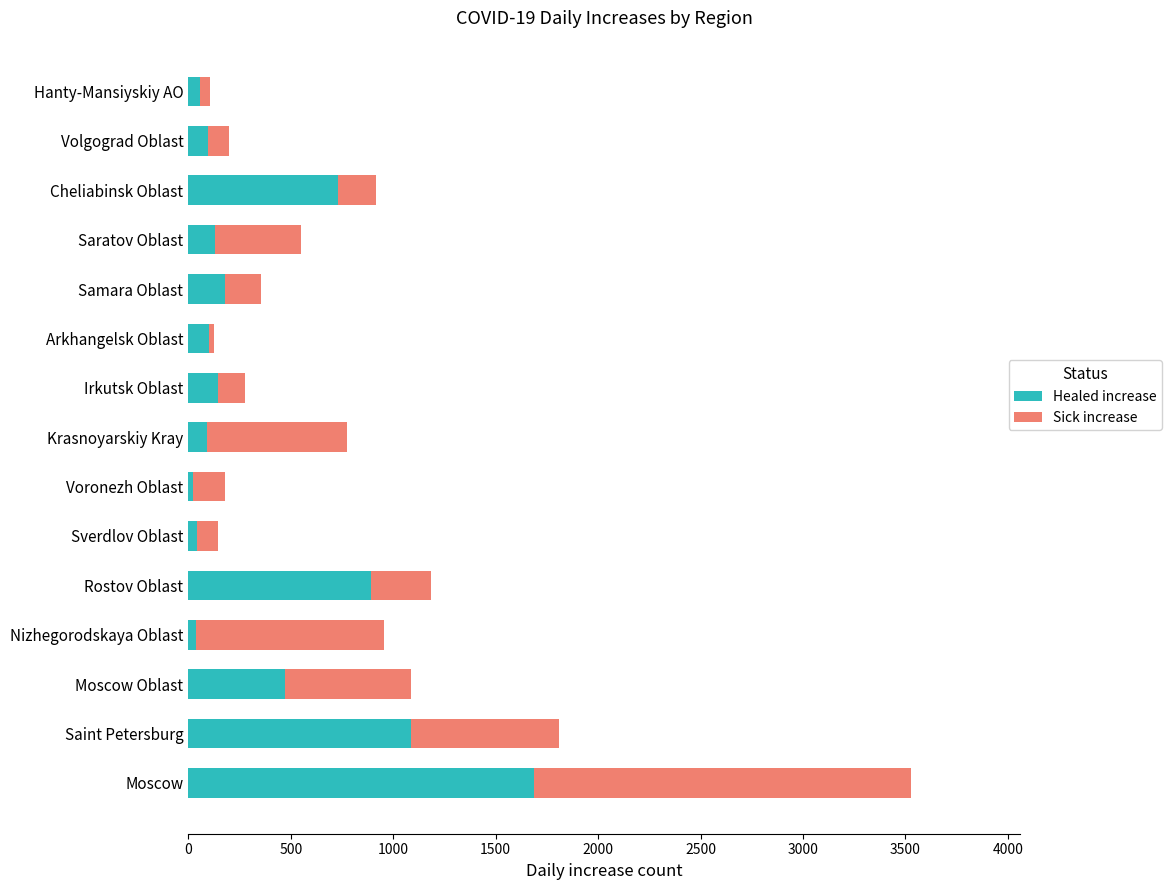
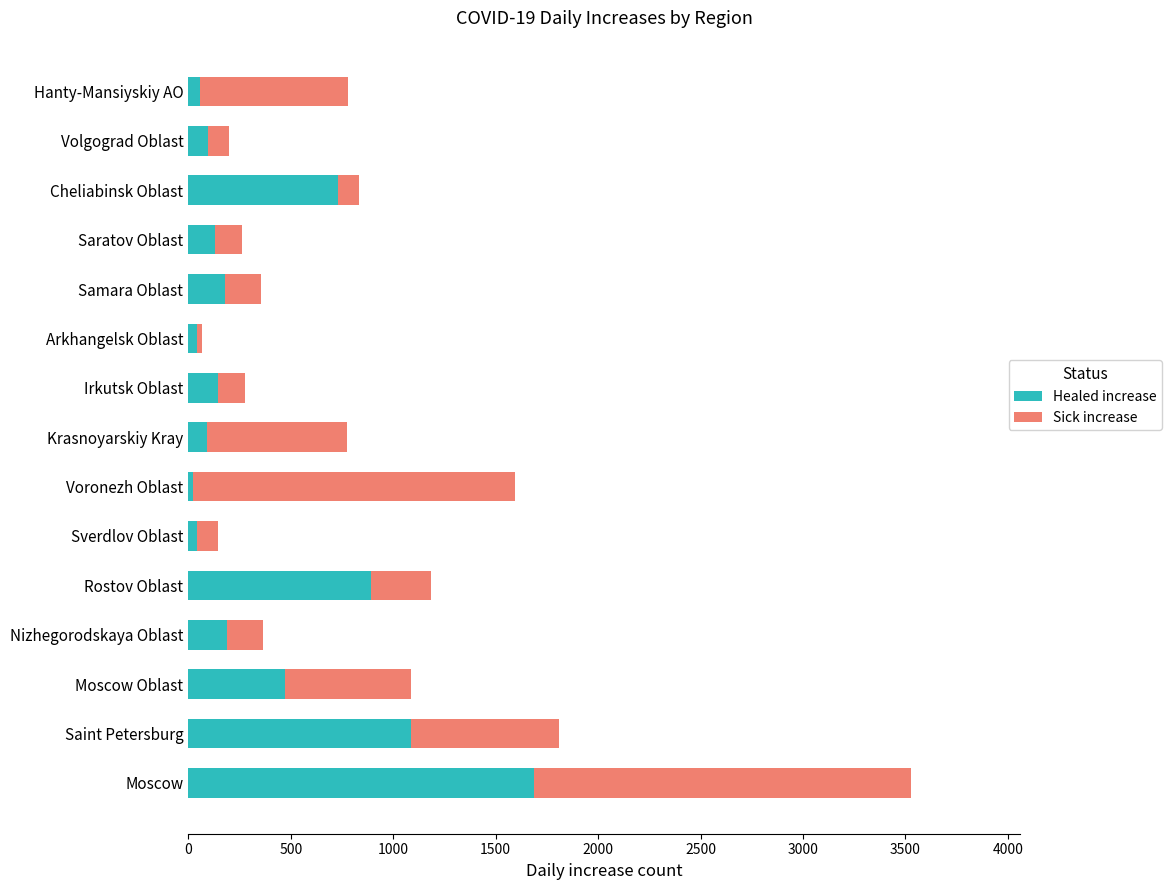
Sick increase, Hanty-Mansiyskiy AO: 50 -> 720
Sick increase, Cheliabinsk Oblast: 190 -> 110
Sick increase, Saratov Oblast: 420 -> 140
Healed increase, Arkhangelsk Oblast: 100 -> 40
Sick increase, Voronezh Oblast: 160 -> 1570
Healed increase, Nizhegorodskaya Oblast: 40 -> 190
Sick increase, Nizhegorodskaya Oblast: 920 -> 180
